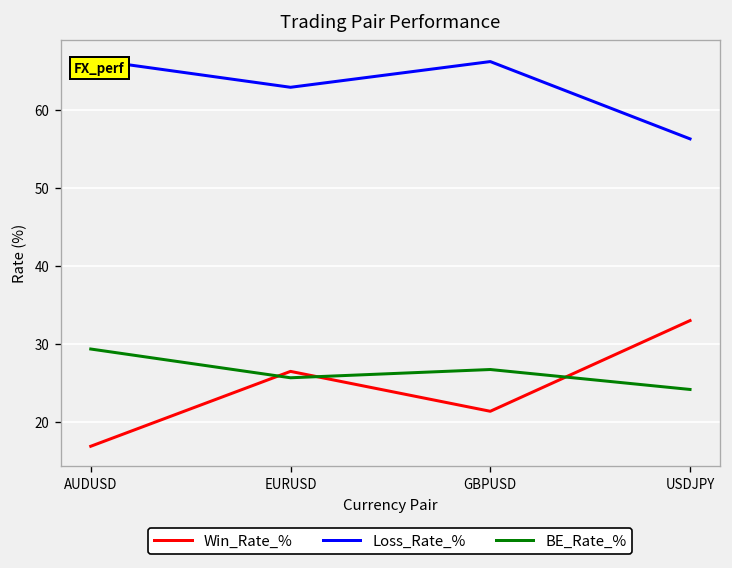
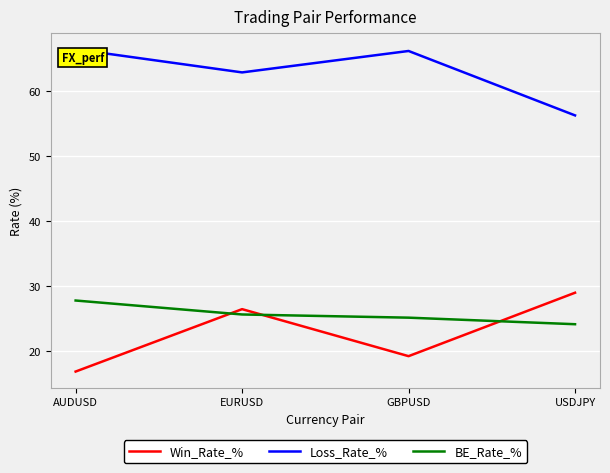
BE_Rate_%, AUDUSD: 29 -> 28
Win_Rate_%, GBPUSD: 21 -> 19
BE_Rate_%, GBPUSD: 27 -> 25
Win_Rate_%, USDJPY: 33 -> 29
